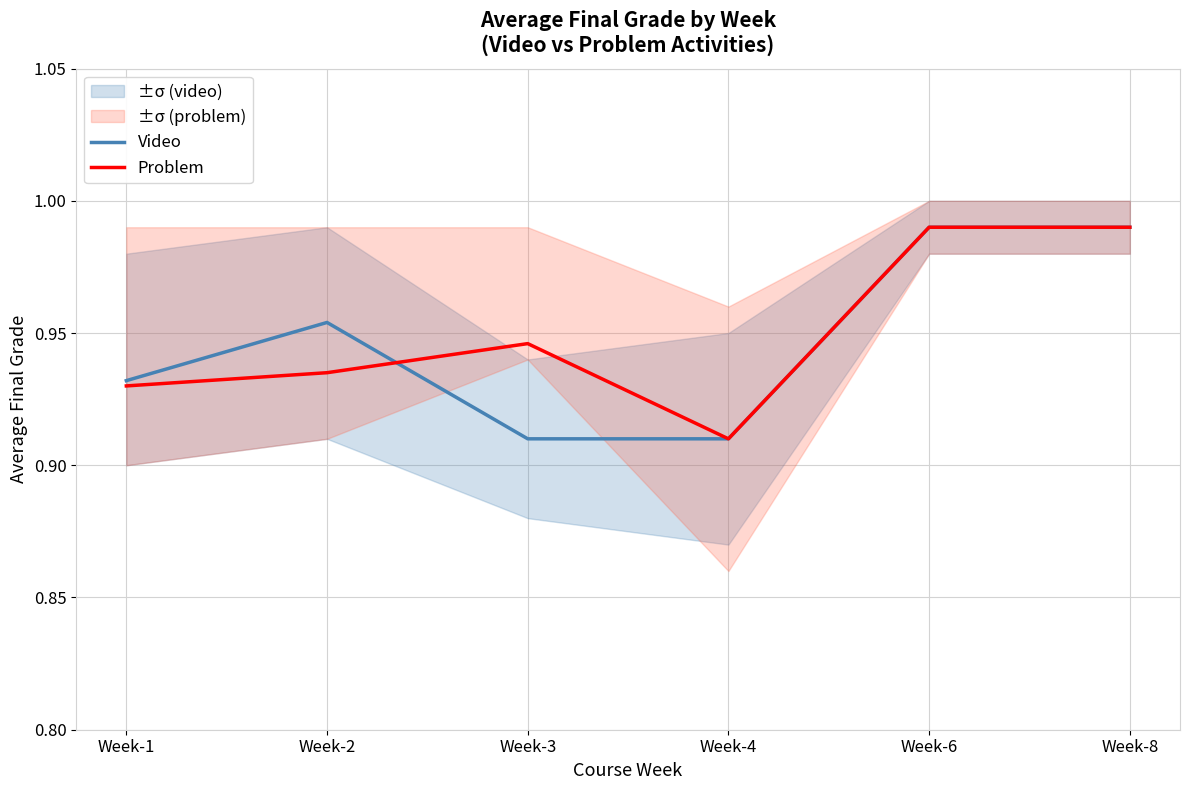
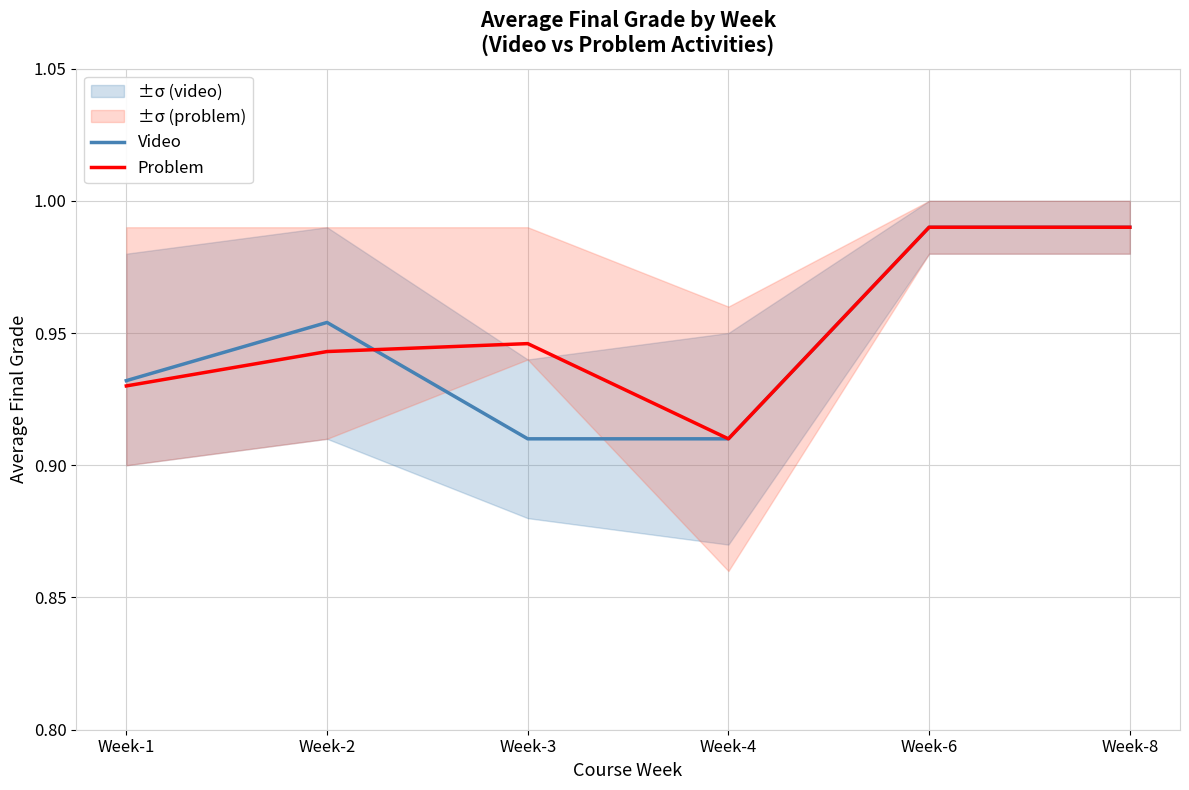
Problem, Week-2: 0.935 -> 0.943
